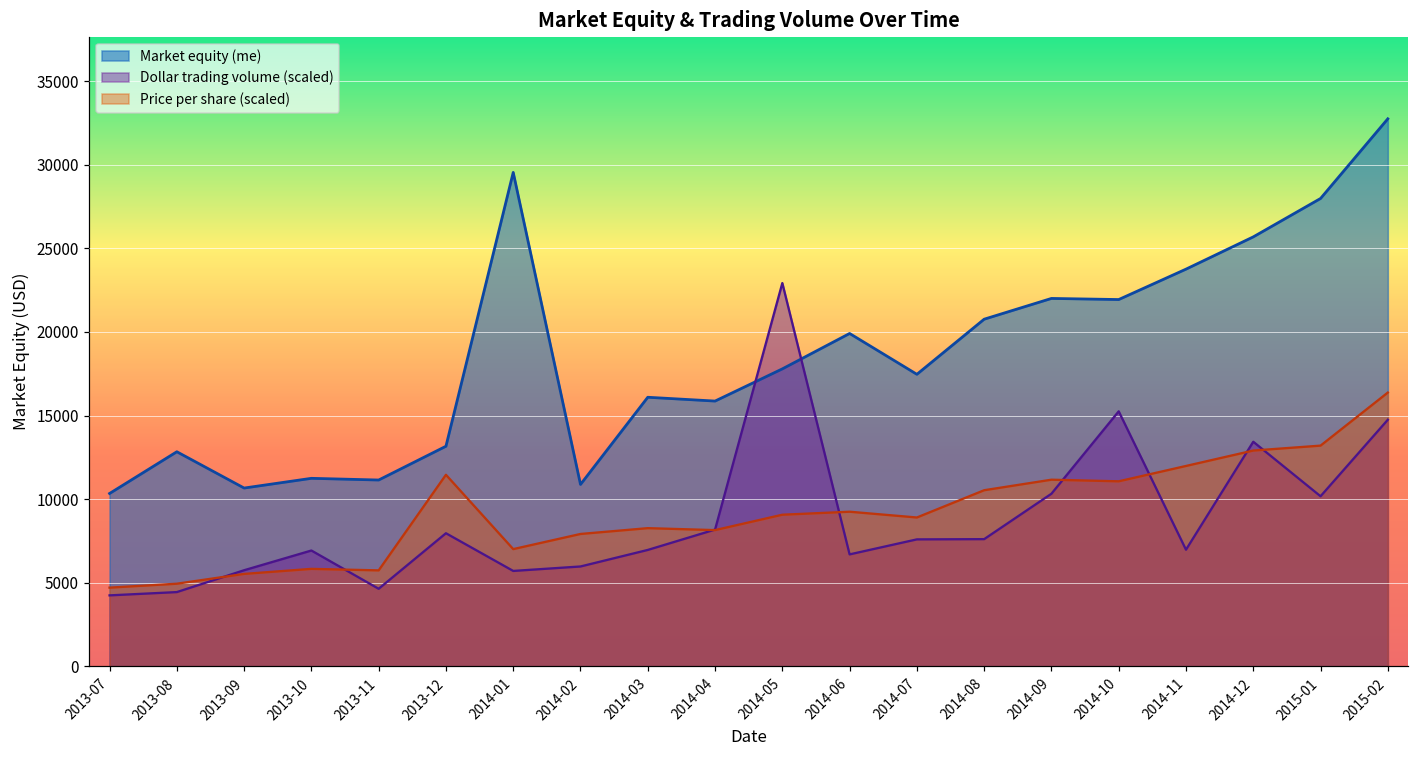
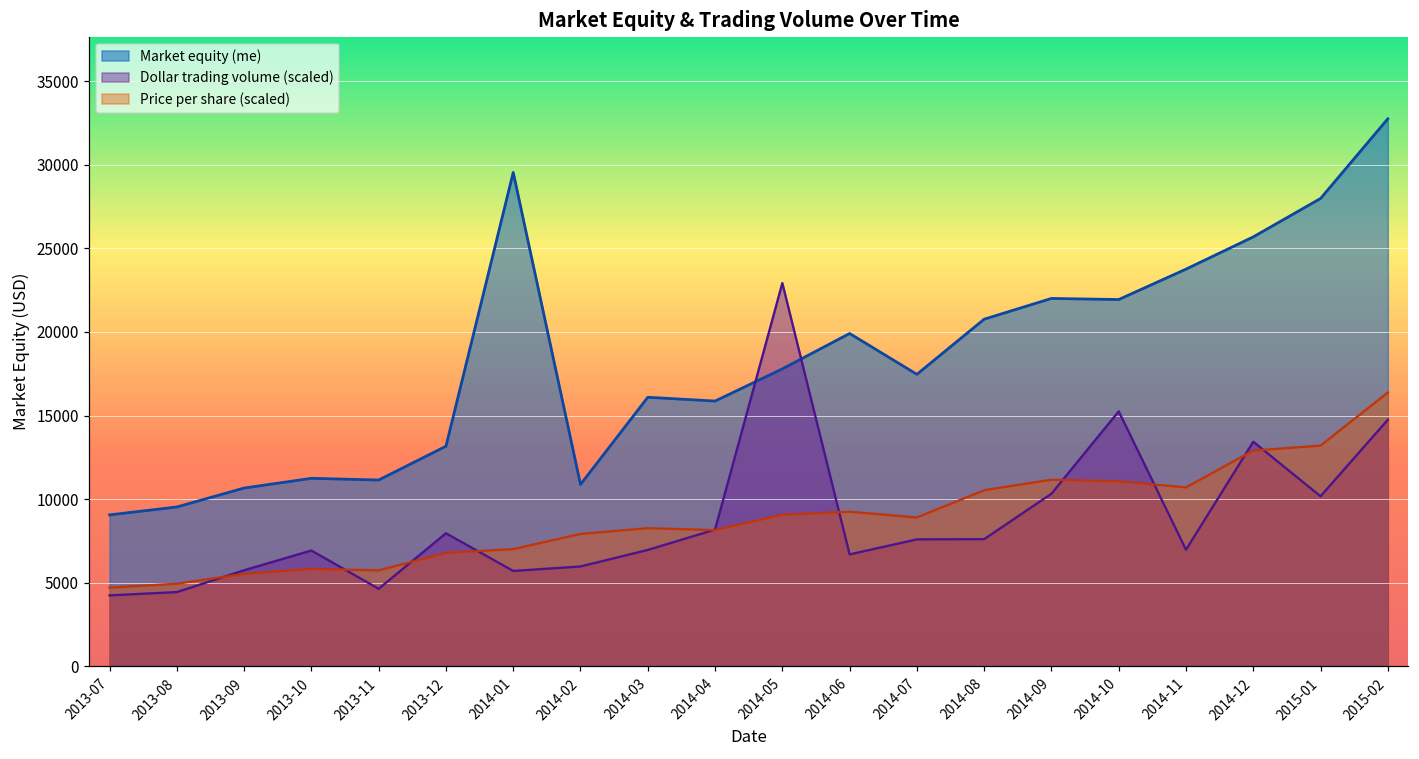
Market equity (me), 2013-07: 10300 -> 9100
Market equity (me), 2013-08: 12800 -> 9500
Price per share (scaled), 2013-12: 11500 -> 6800
Price per share (scaled), 2014-11: 12000 -> 10700
